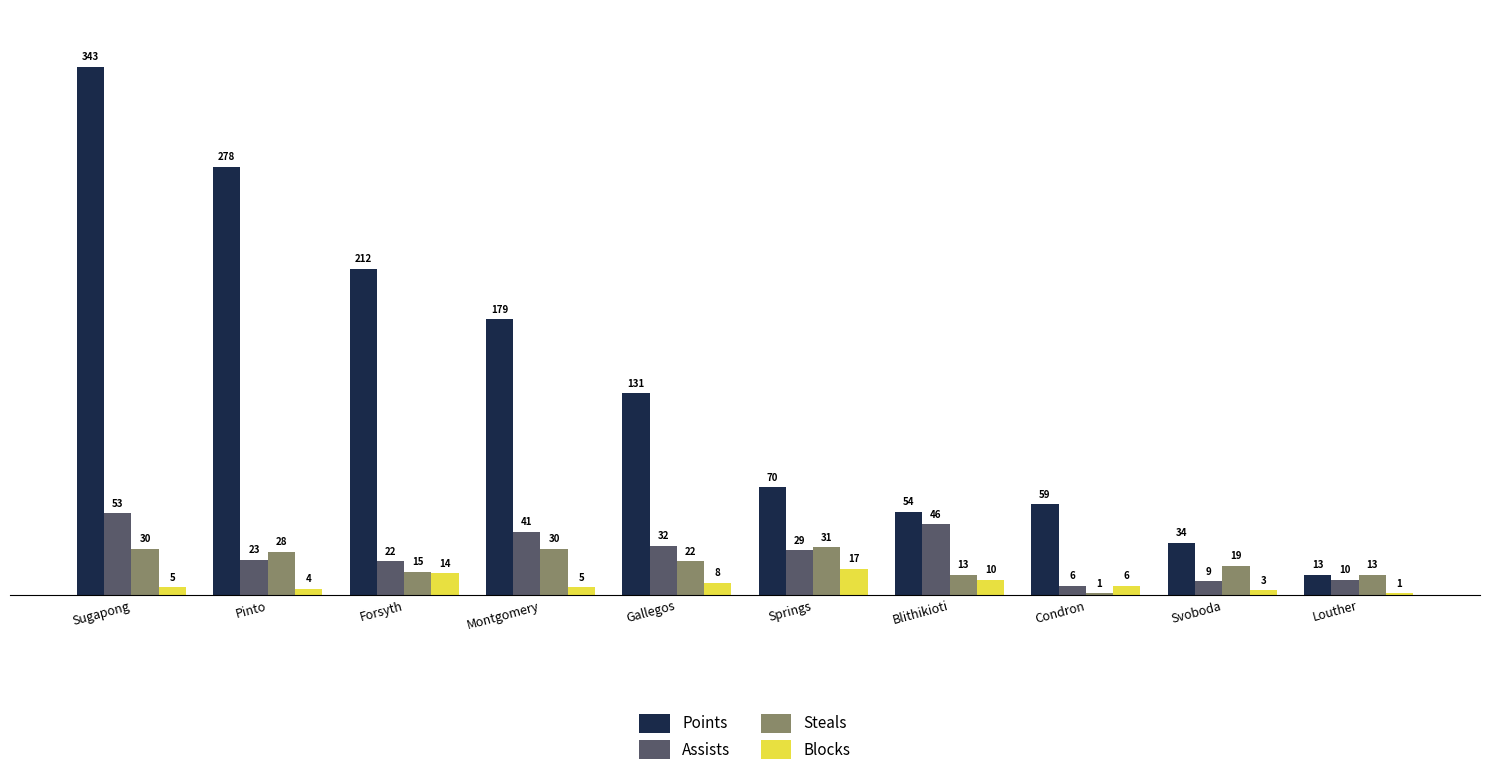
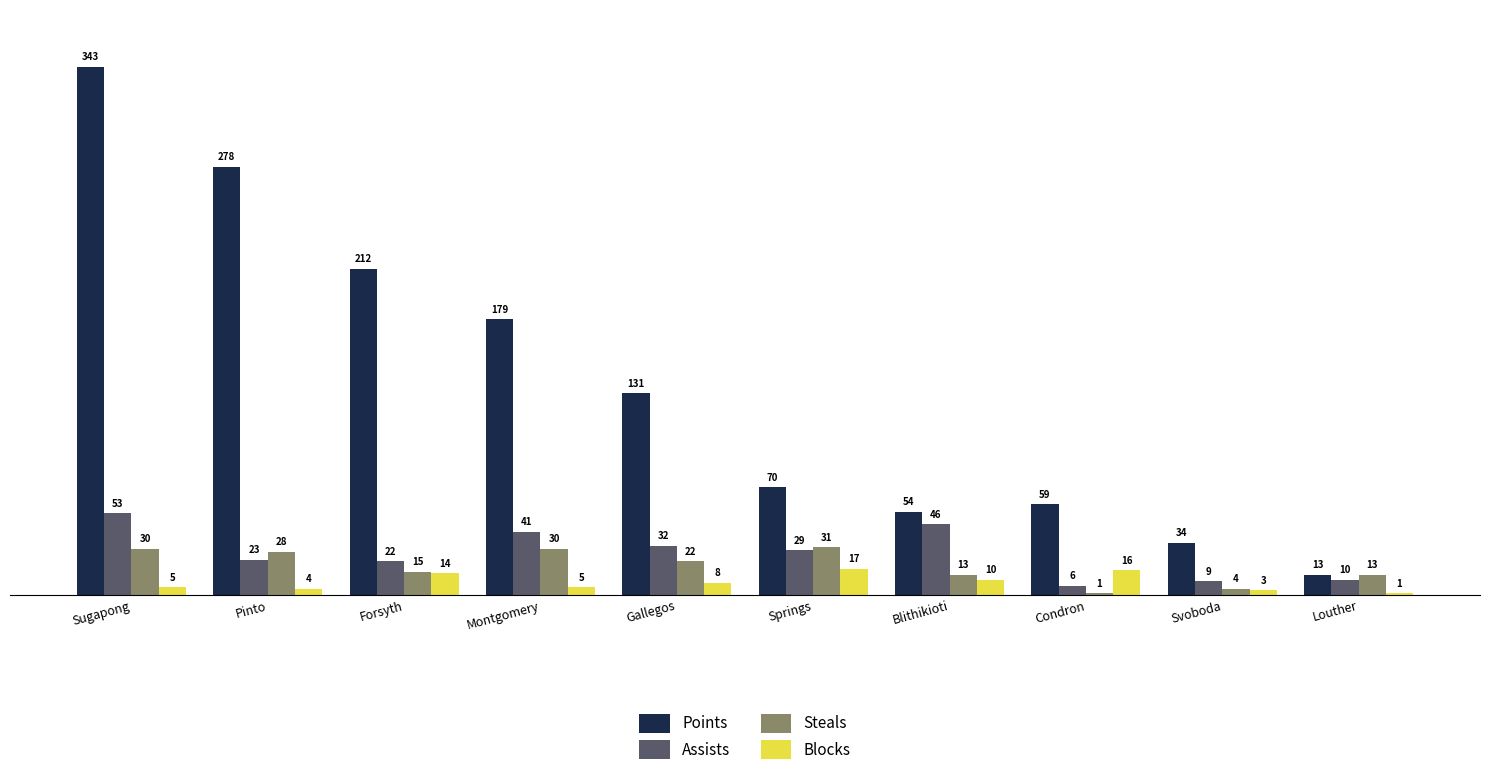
Blocks, Condron: 6 -> 16
Steals, Svoboda: 19 -> 4
